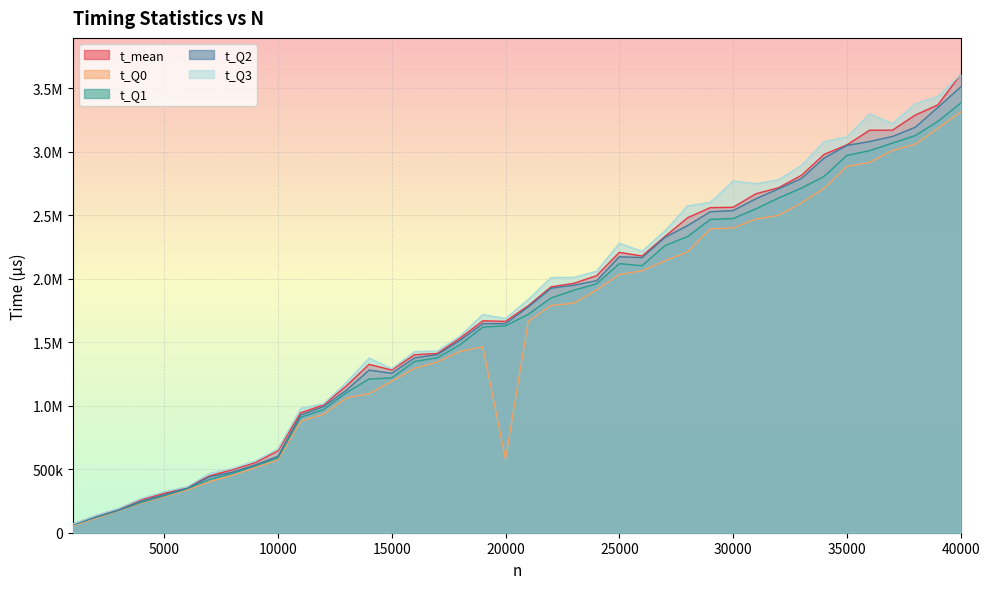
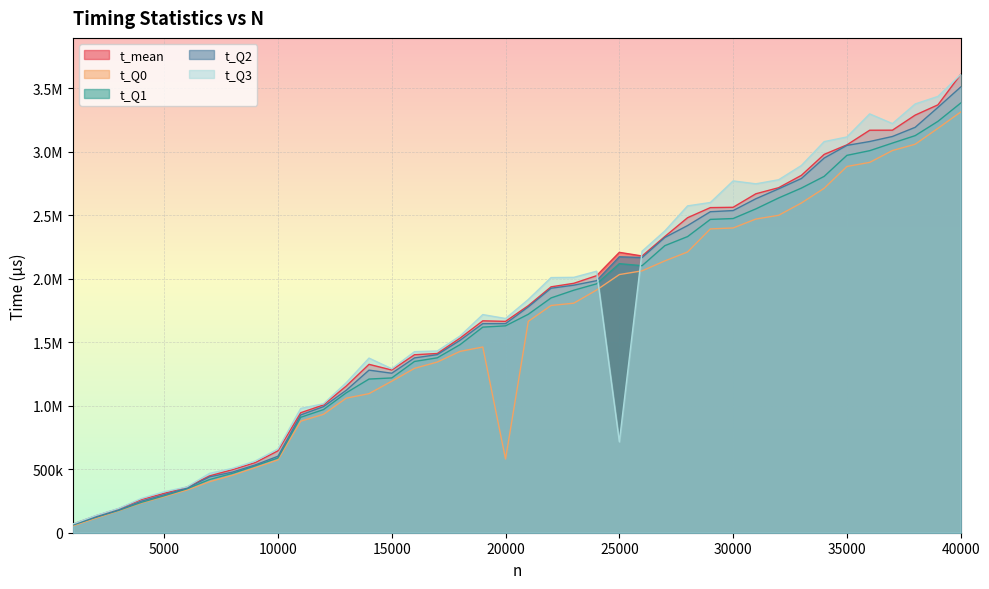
t_Q3, 25000: 2280000 -> 720000
